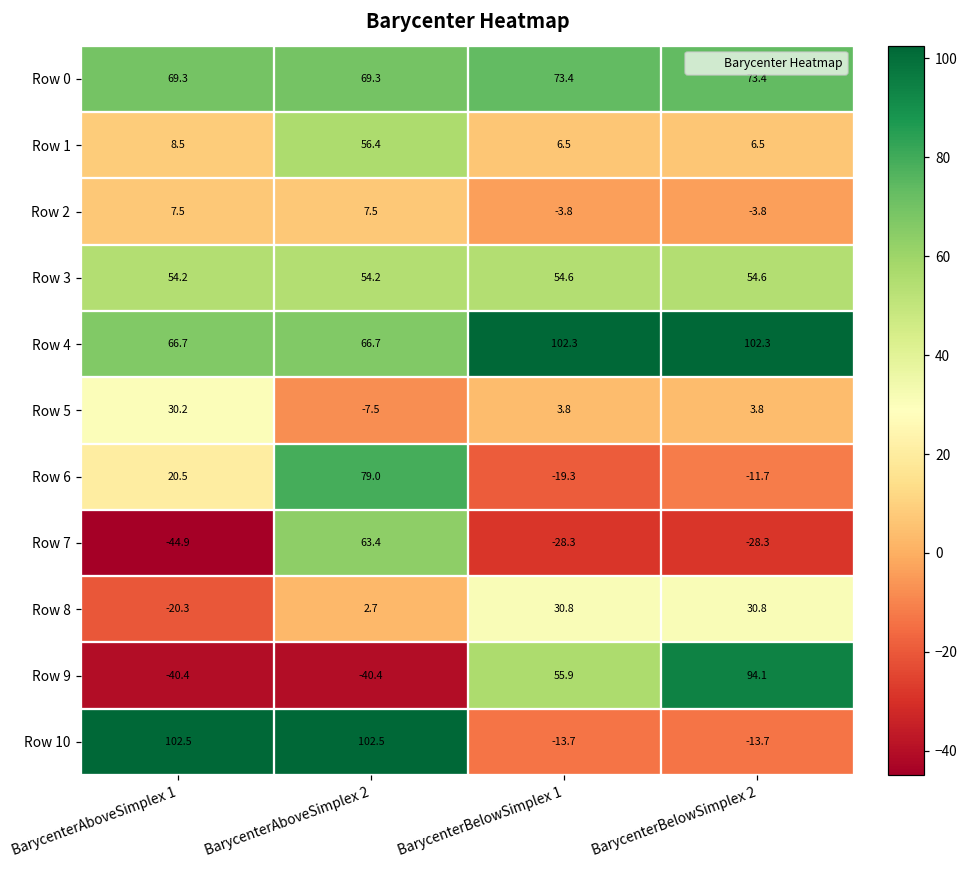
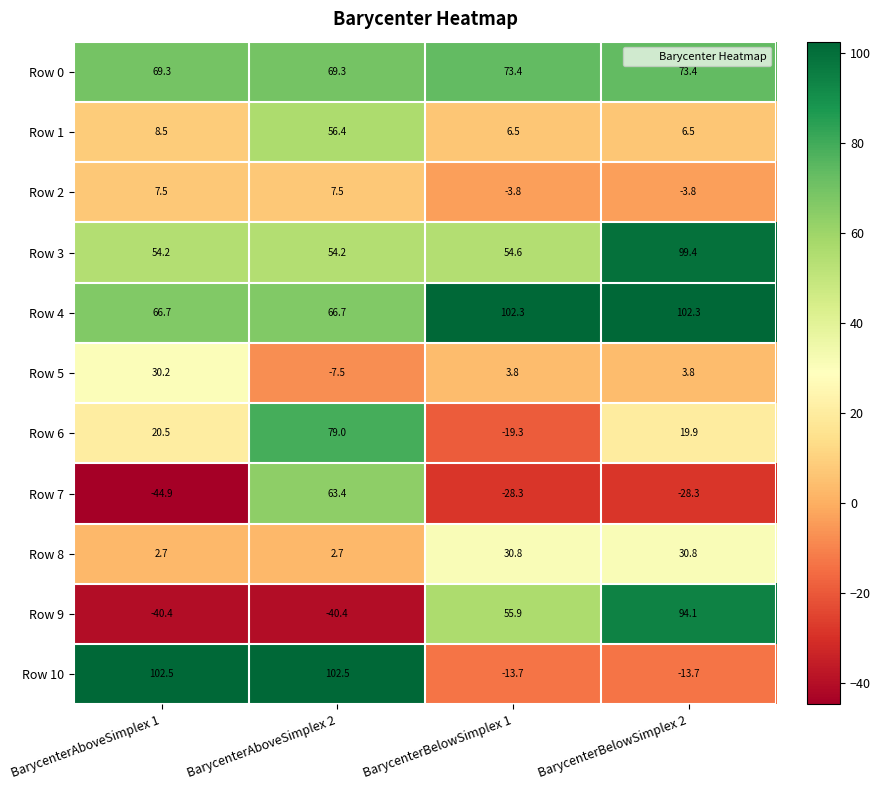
Row 3, BarycenterBelowSimplex 2: 54.6 -> 99.4
Row 6, BarycenterBelowSimplex 2: -11.7 -> 19.9
Row 8, BarycenterAboveSimplex 1: -20.3 -> 2.7
